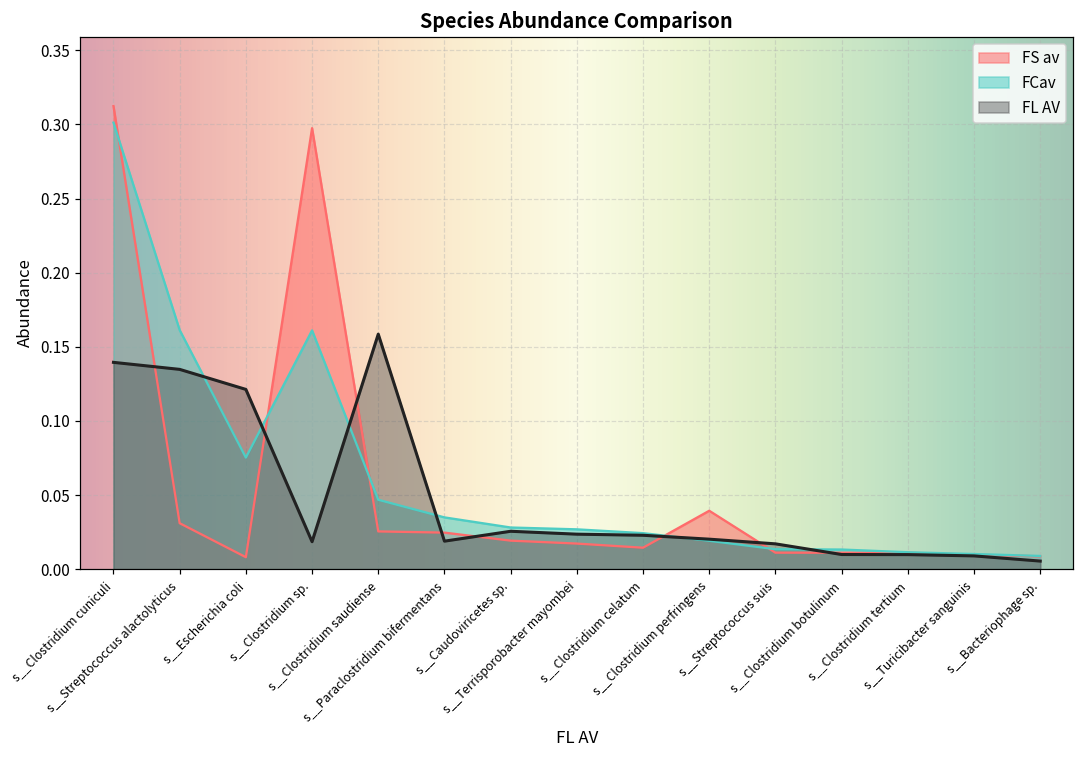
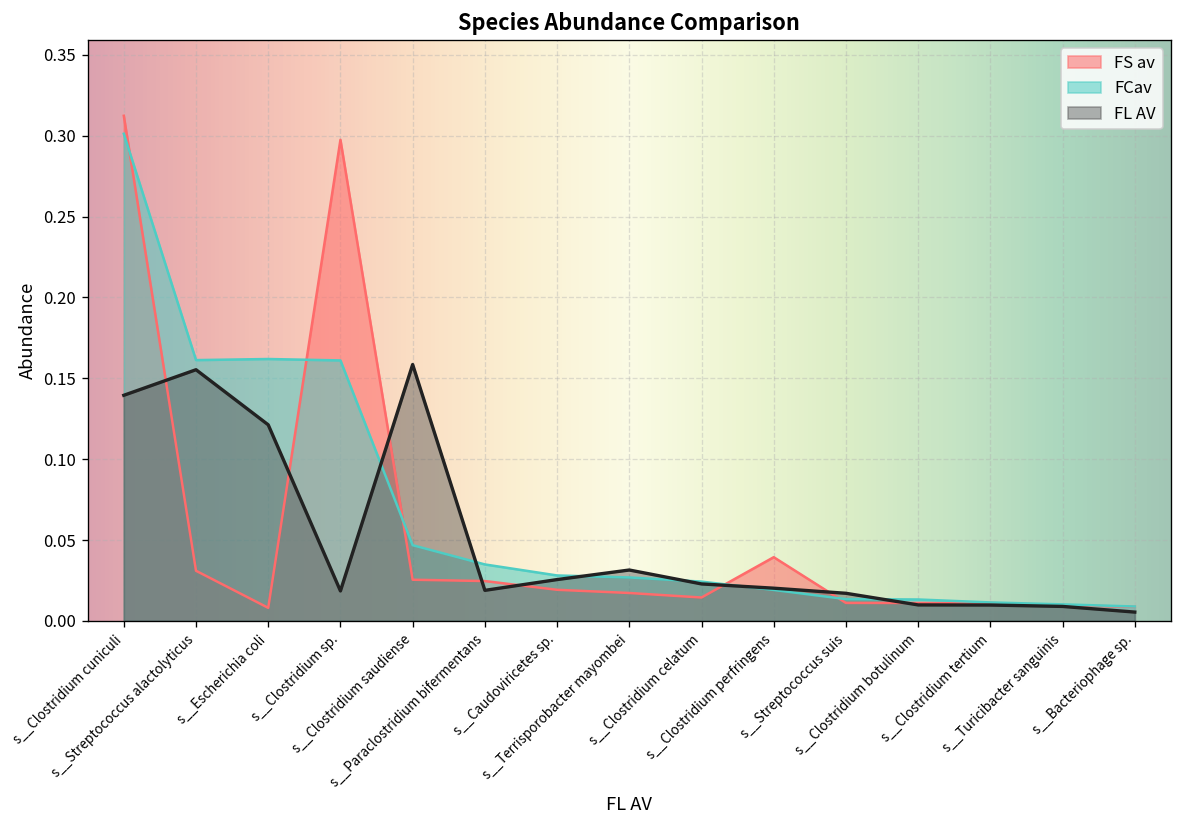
FL AV, s__Streptococcus alactolyticus: 0.135 -> 0.155
FCav, s__Escherichia coli: 0.075 -> 0.162
FL AV, s__Terrisporobacter mayombei: 0.024 -> 0.032
